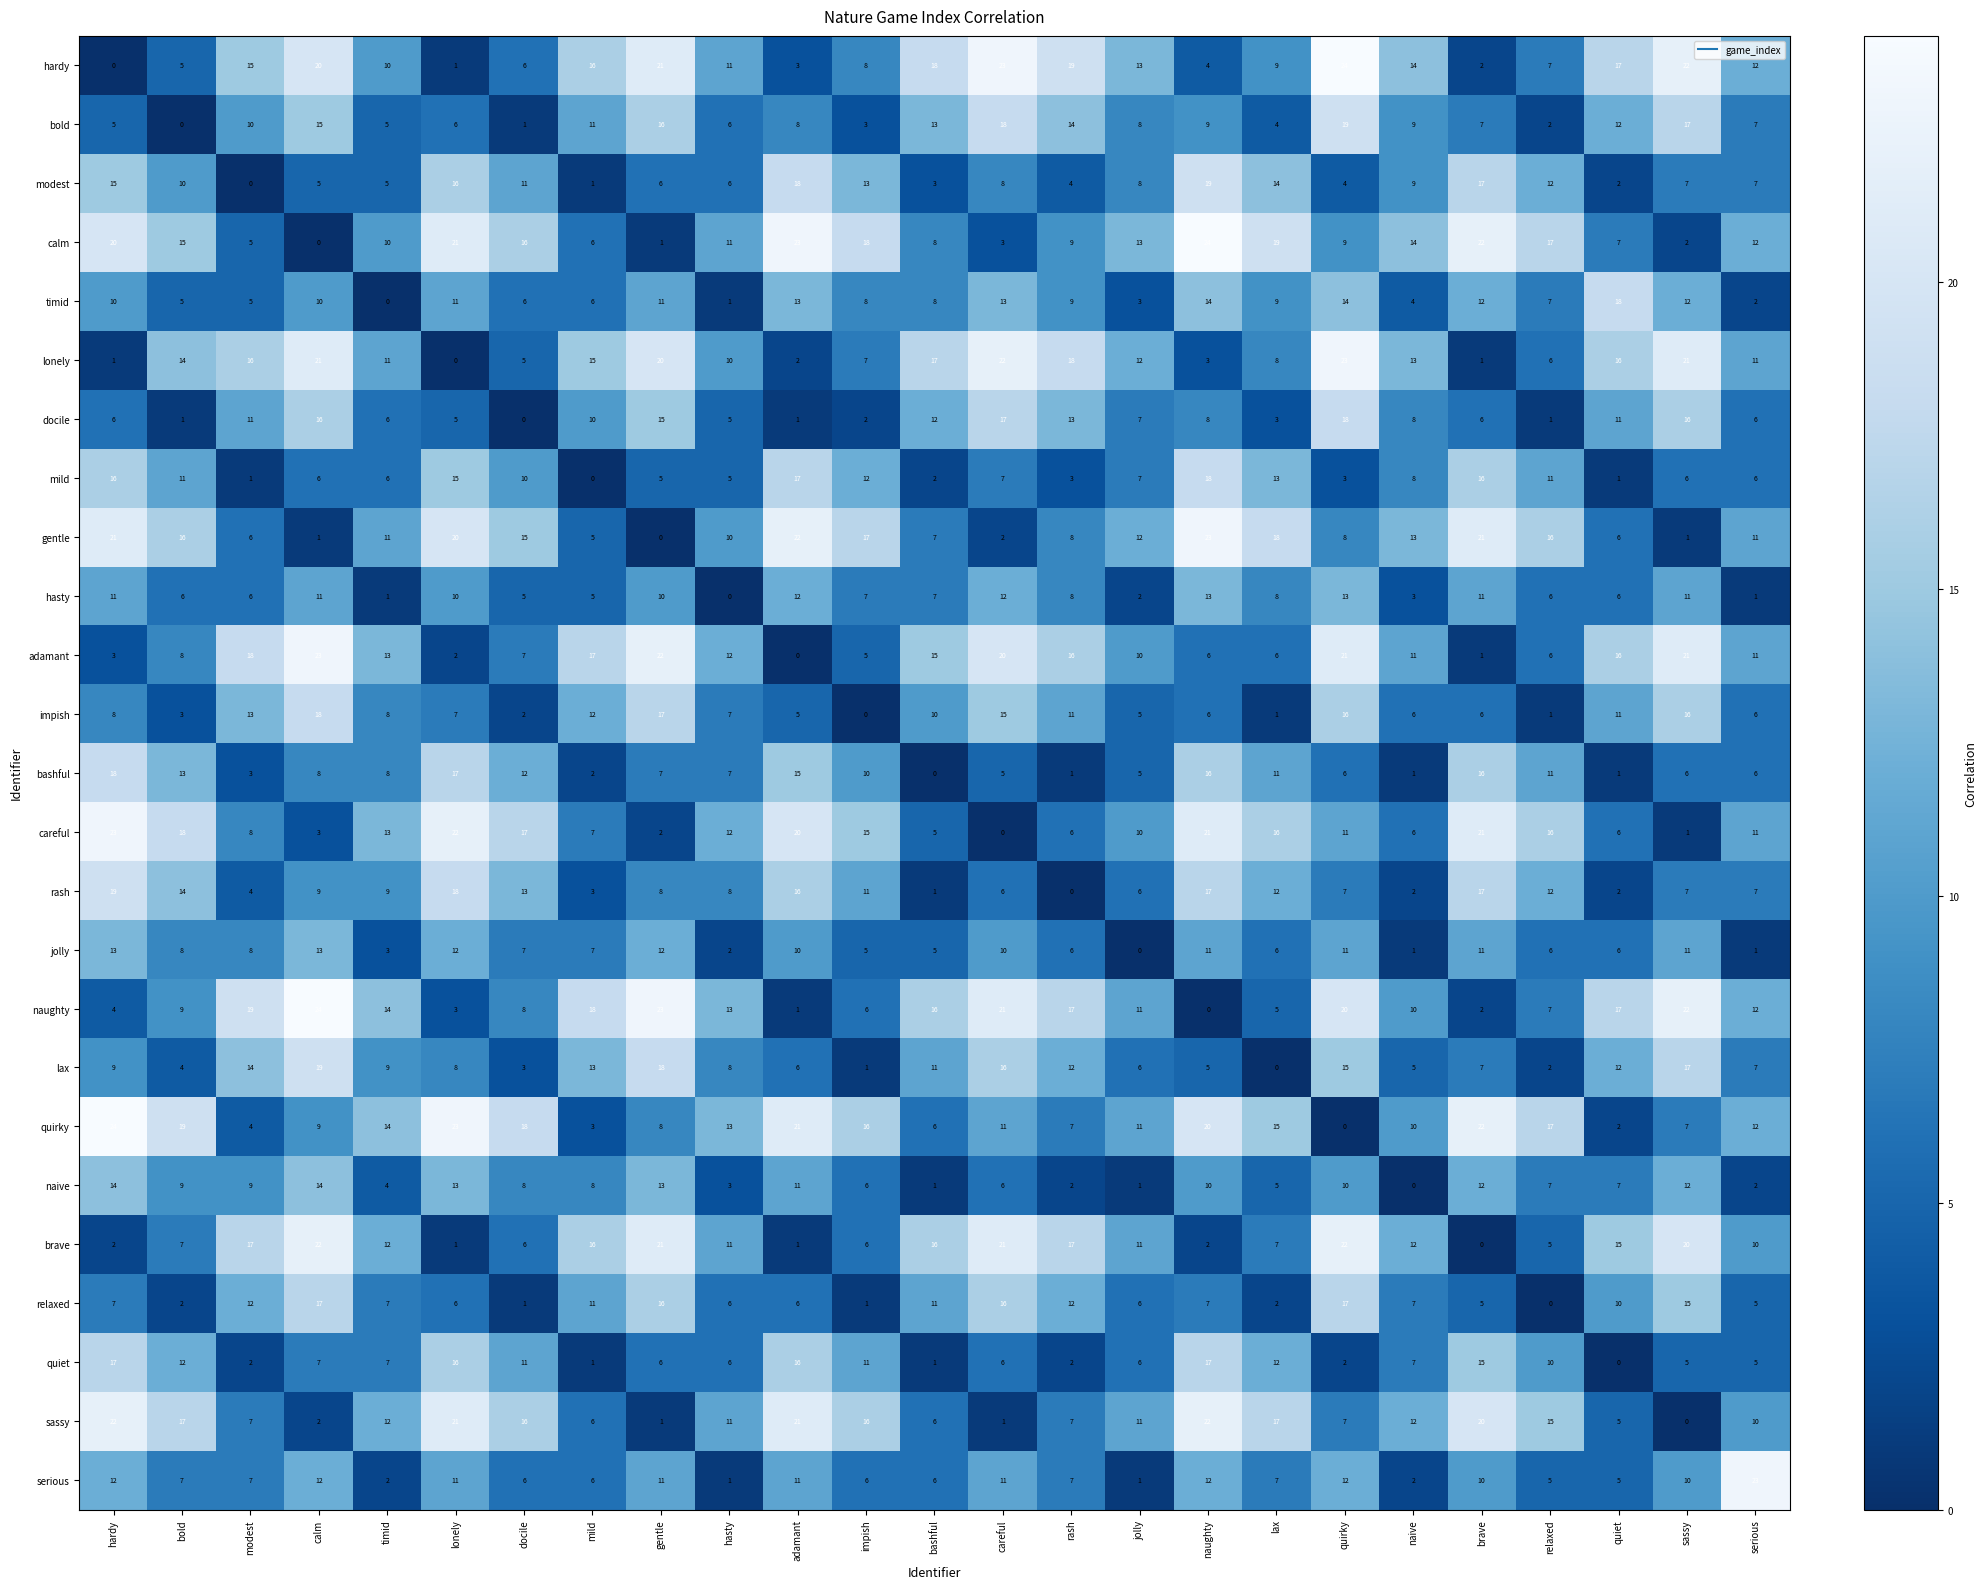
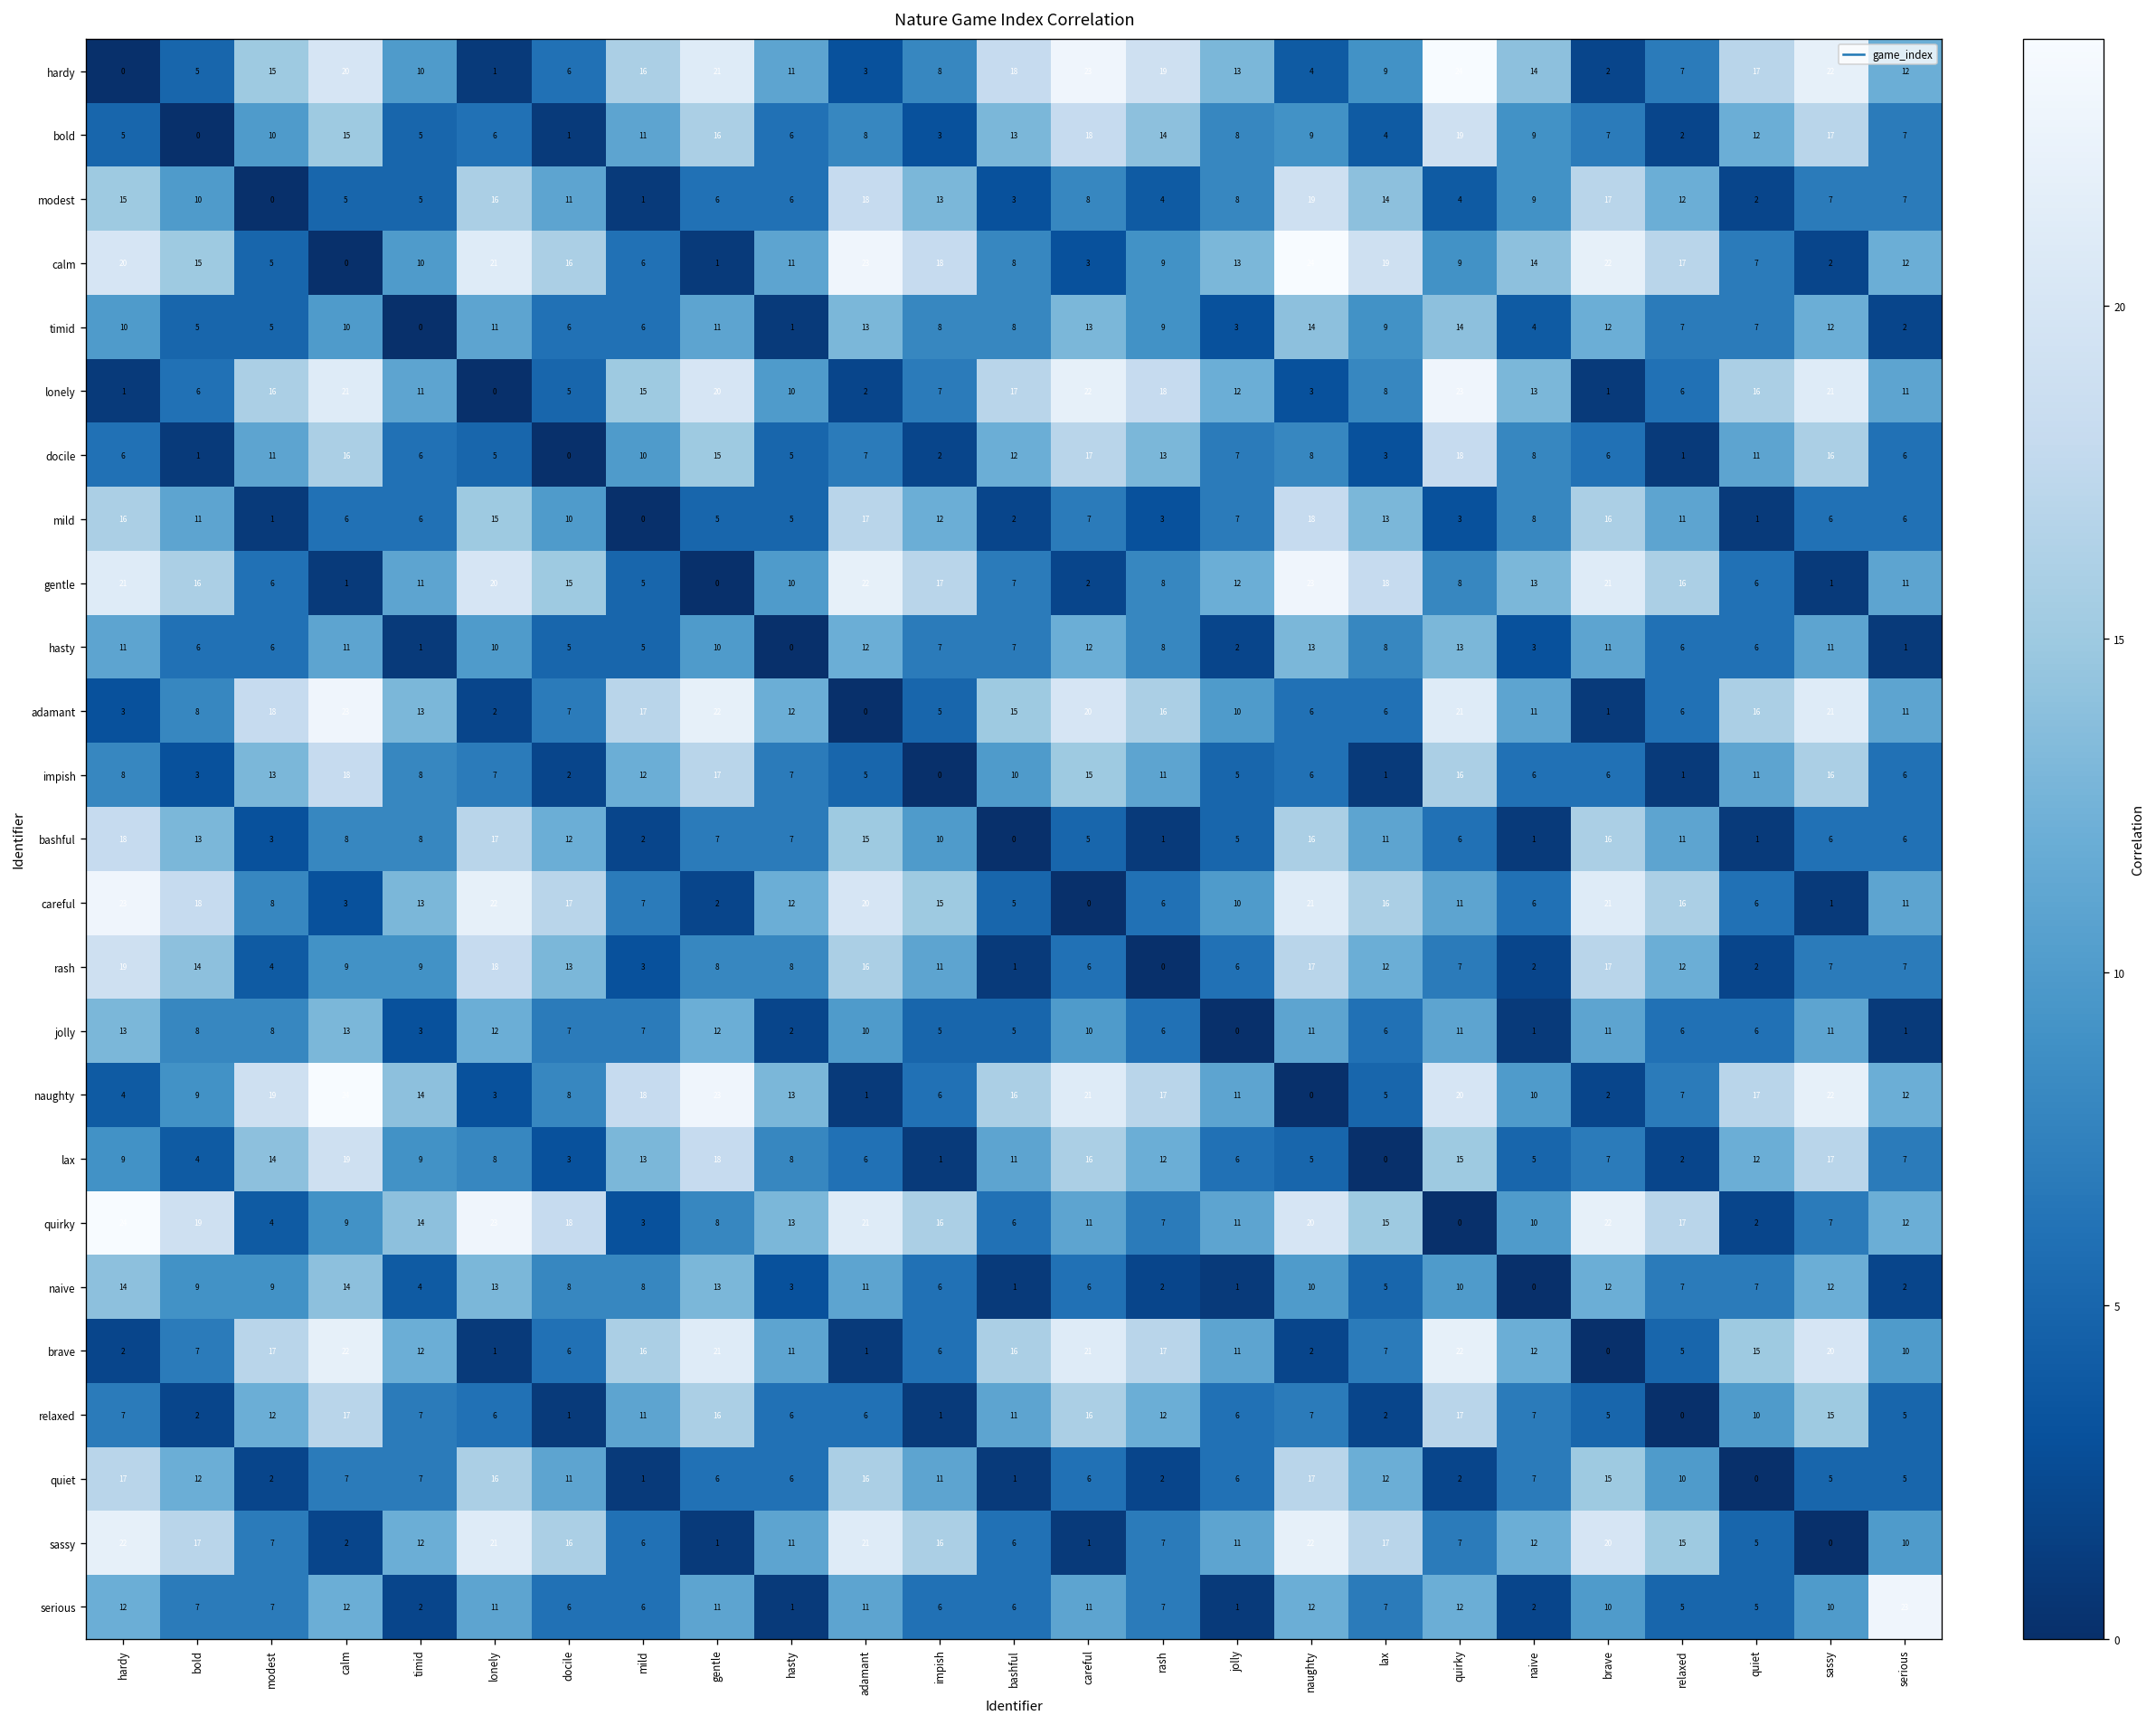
timid, quiet: 18 -> 7
lonely, bold: 14 -> 6
docile, adamant: 1 -> 7
